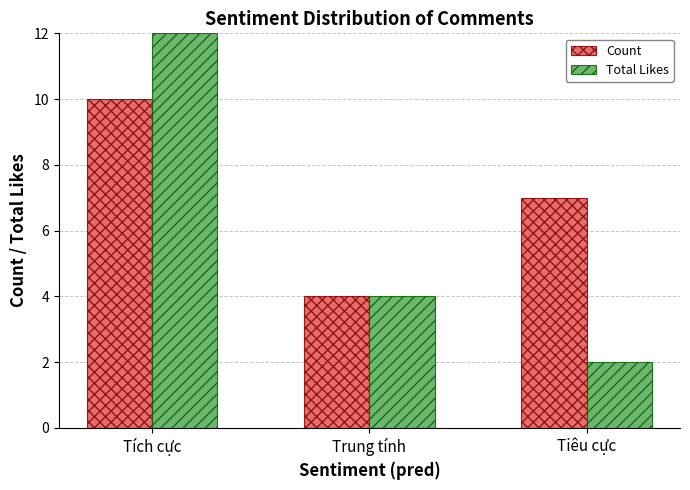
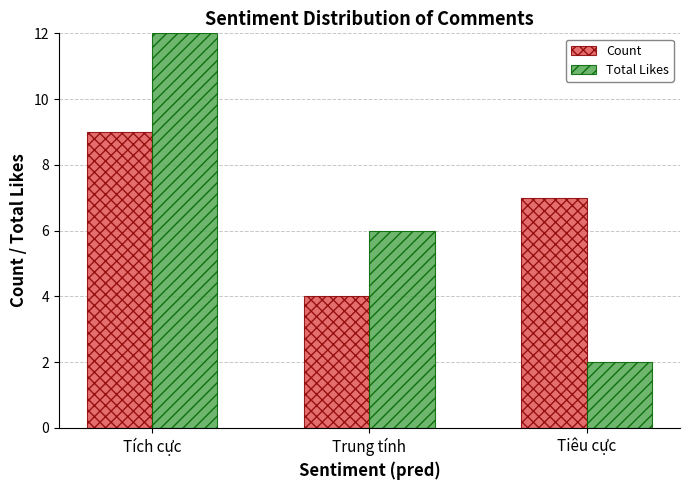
Count, Tích cực: 10 -> 9
Total Likes, Trung tính: 4 -> 6
